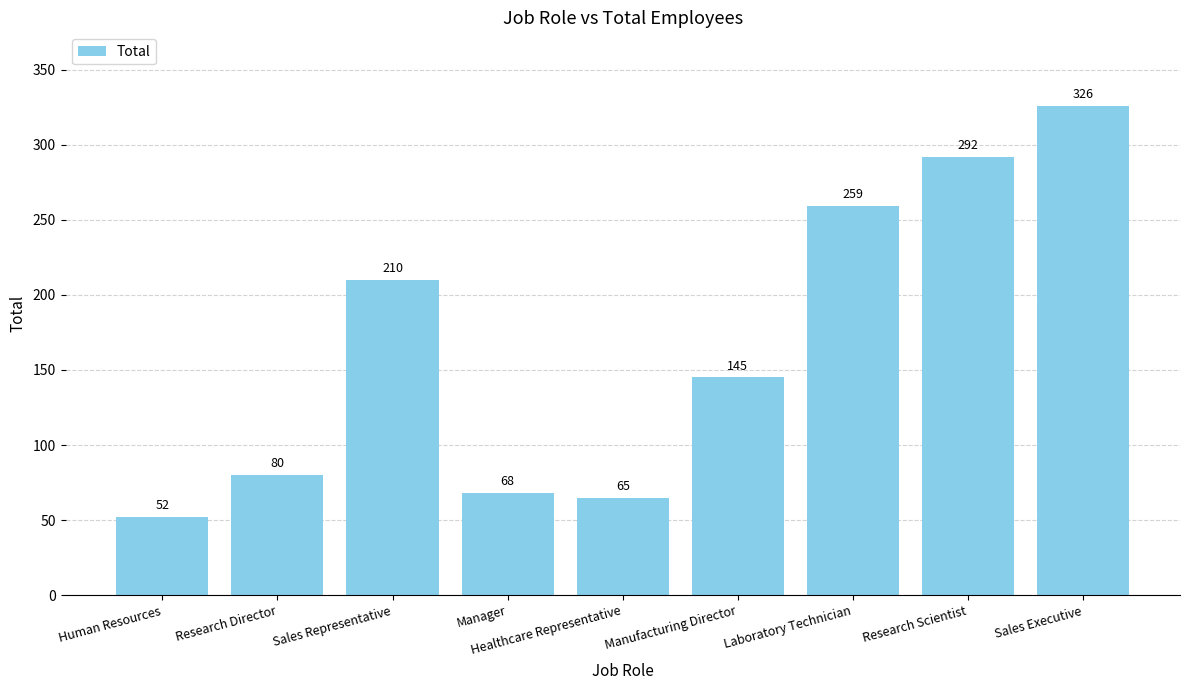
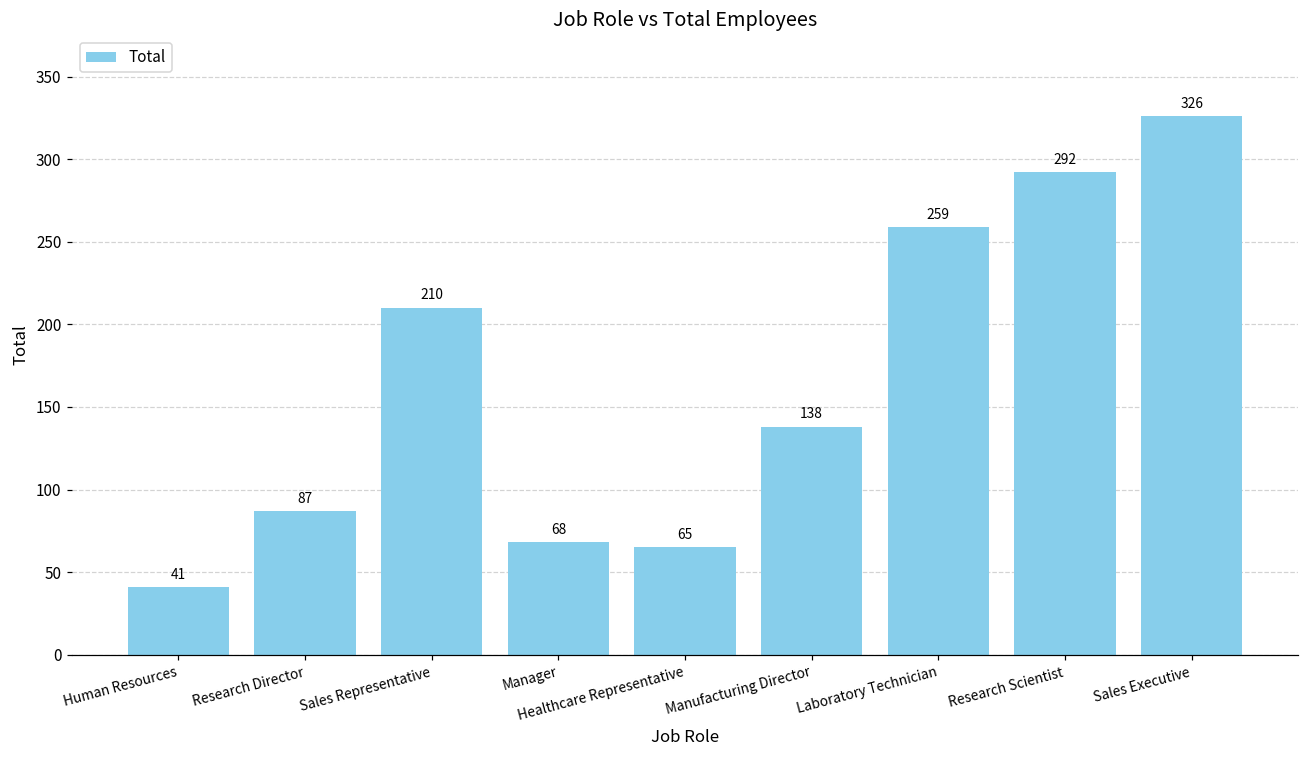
Human Resources: 52 -> 41
Research Director: 80 -> 87
Manufacturing Director: 145 -> 138
